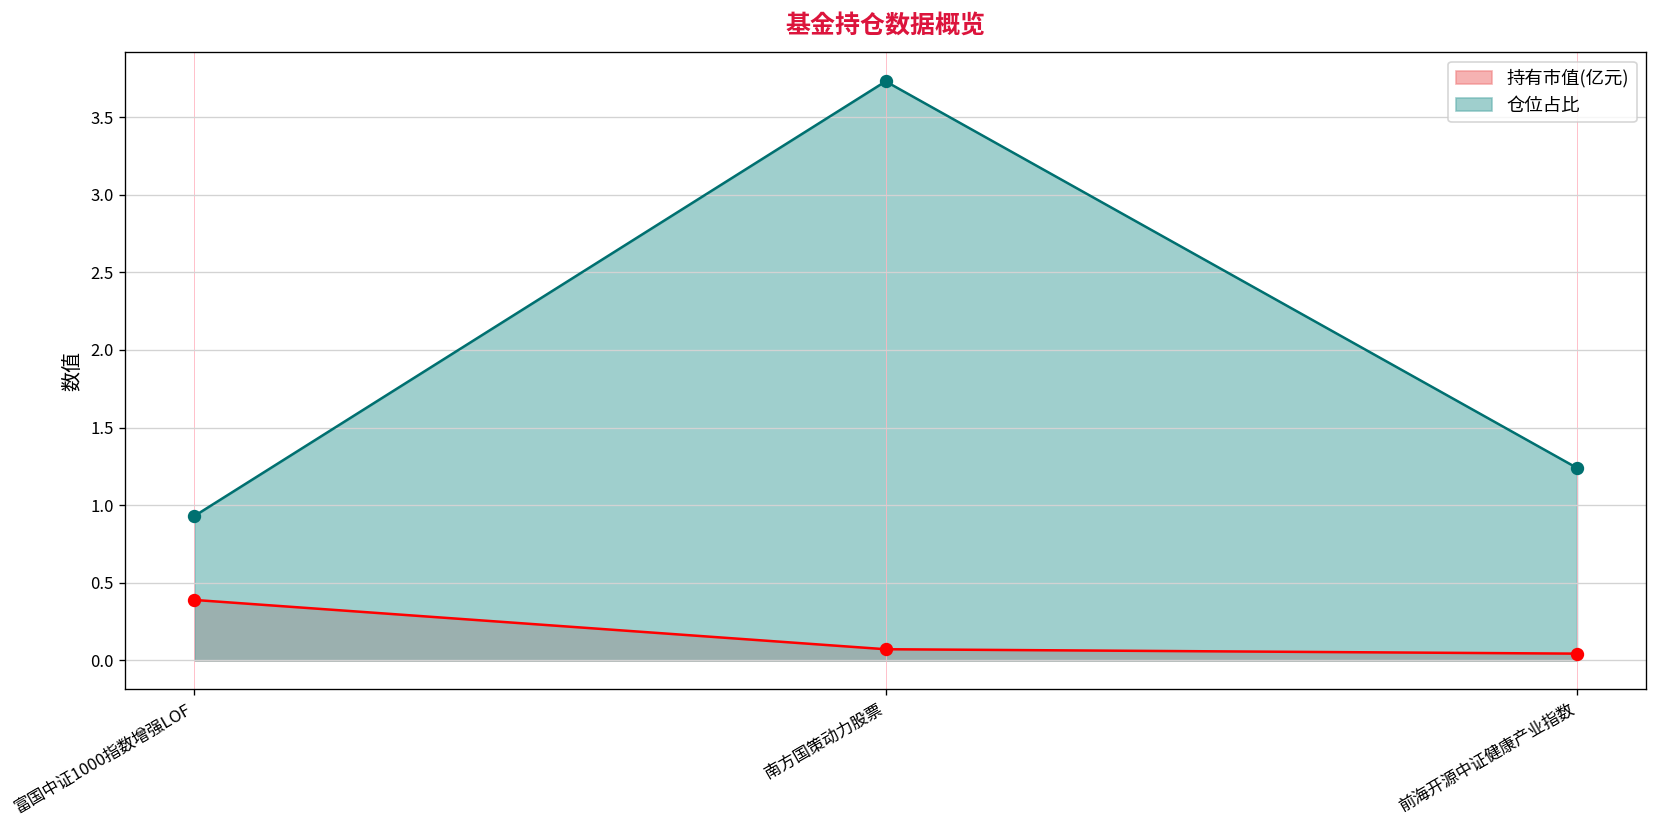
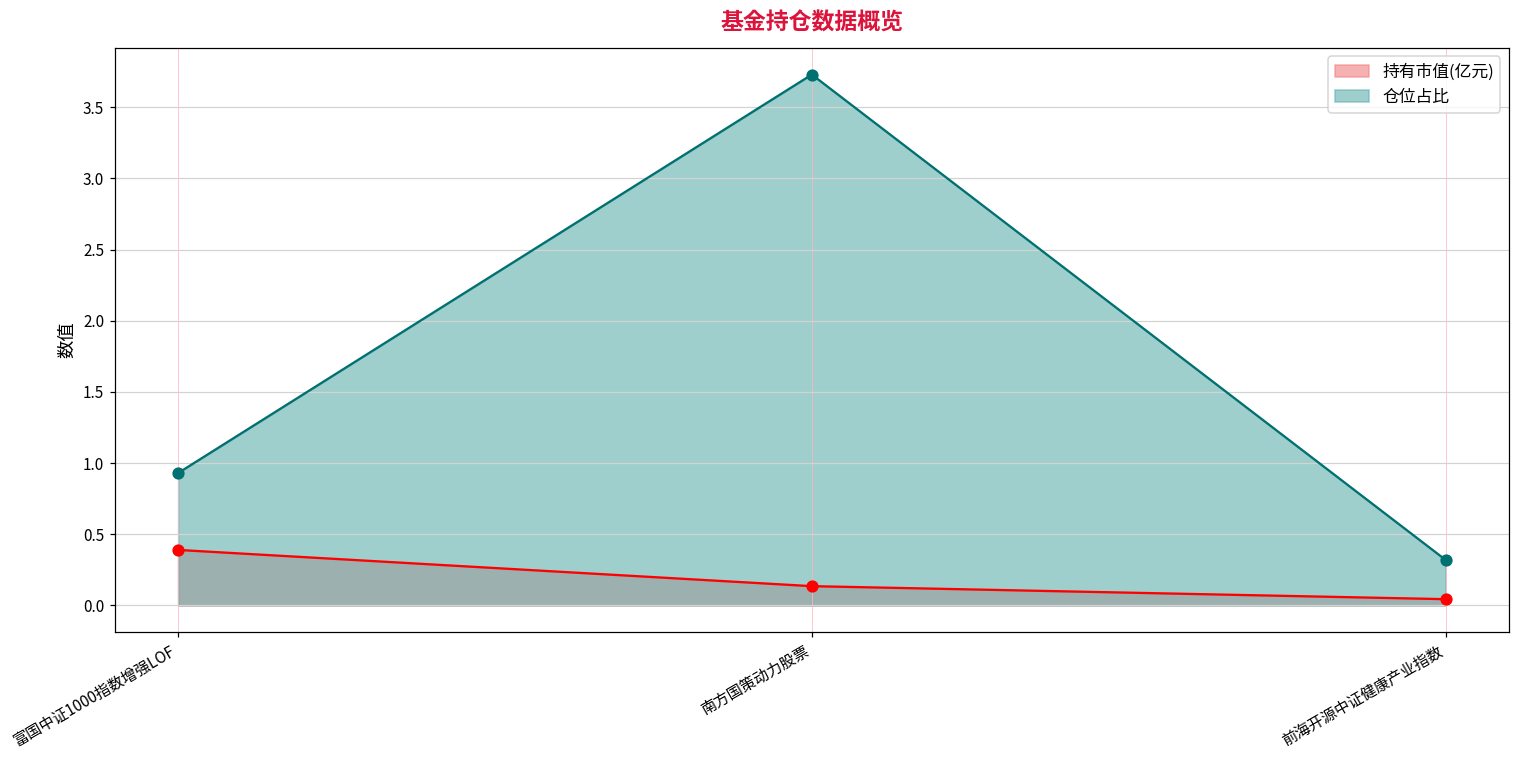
持有市值(亿元), 南方国策动力股票: 0.07 -> 0.14
仓位占比, 前海开源中证健康产业指数: 1.24 -> 0.32
